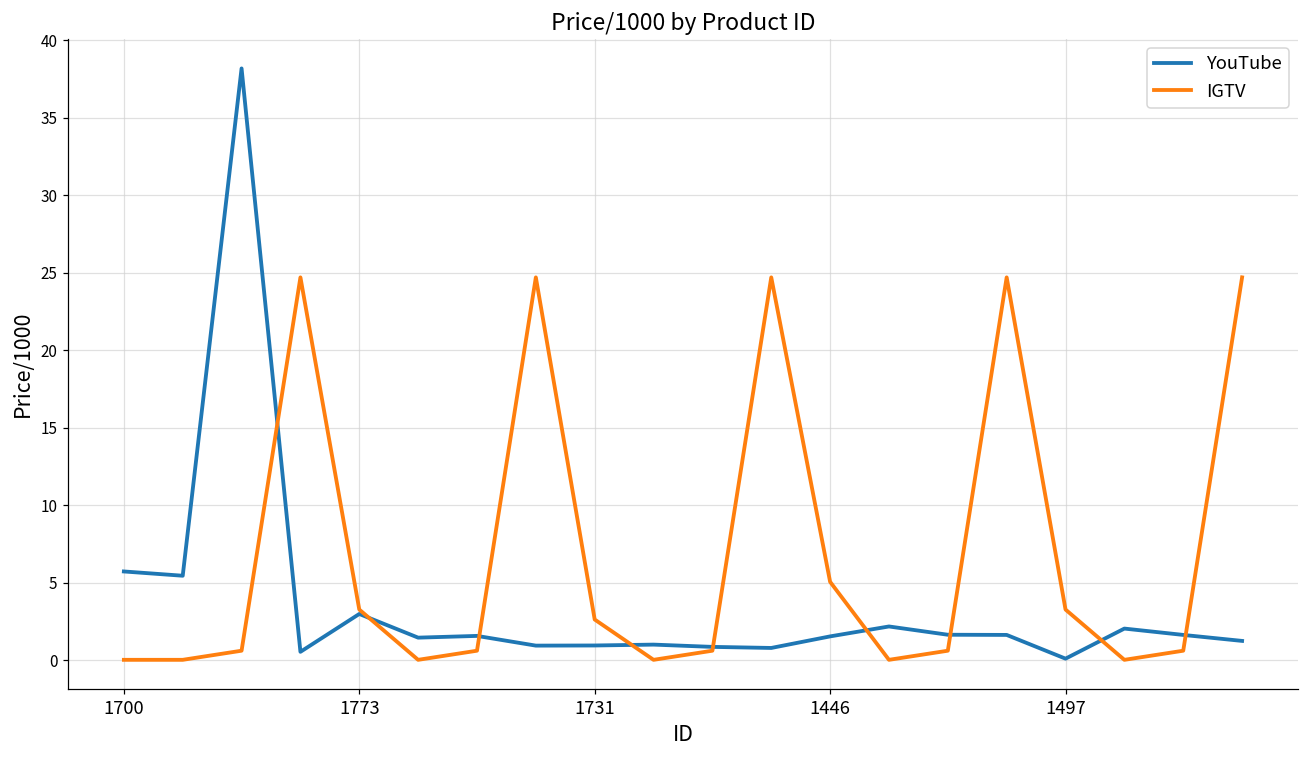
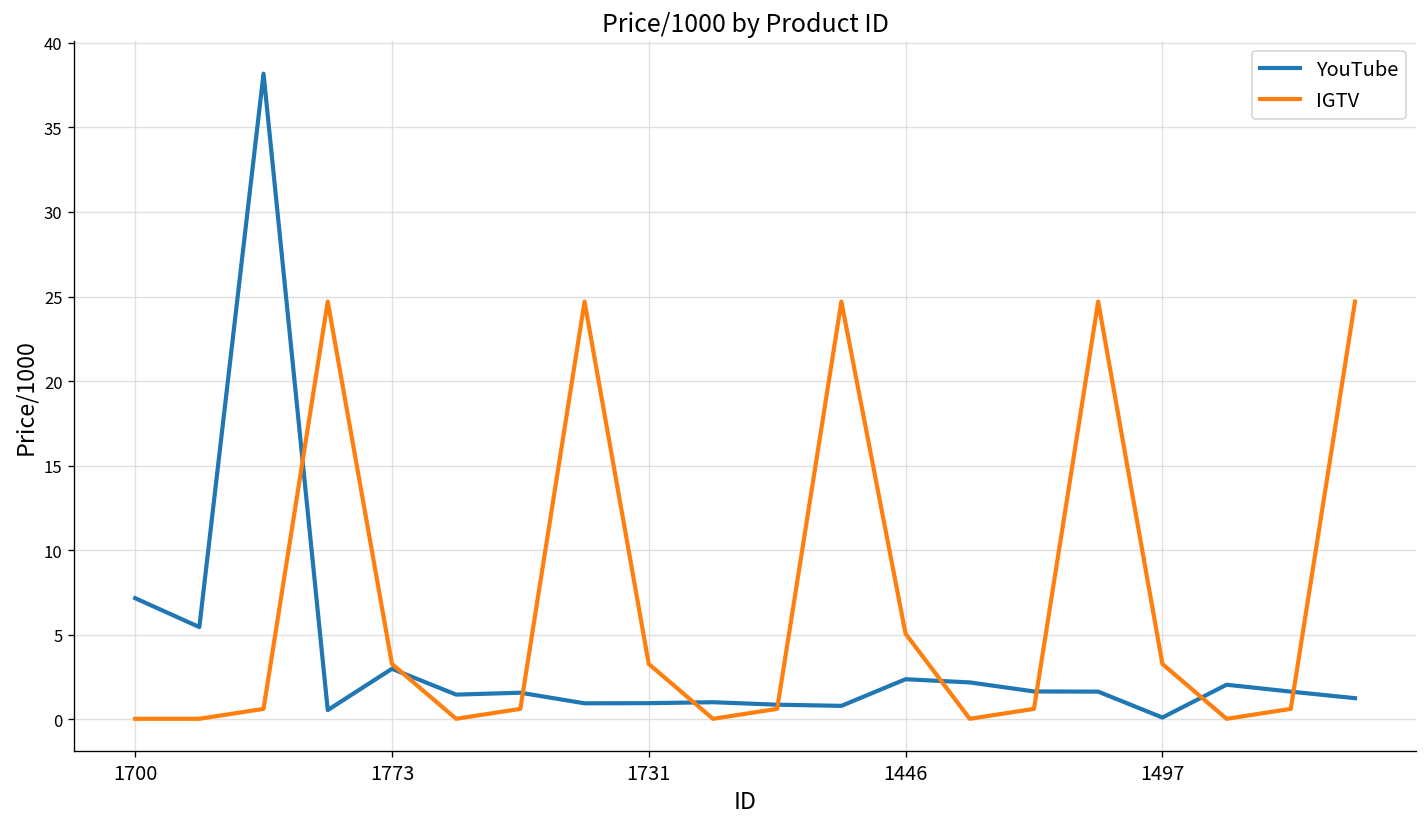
YouTube, 1700: 5.7 -> 7.2
IGTV, 1731: 2.6 -> 3.3
YouTube, 1446: 1.5 -> 2.4
